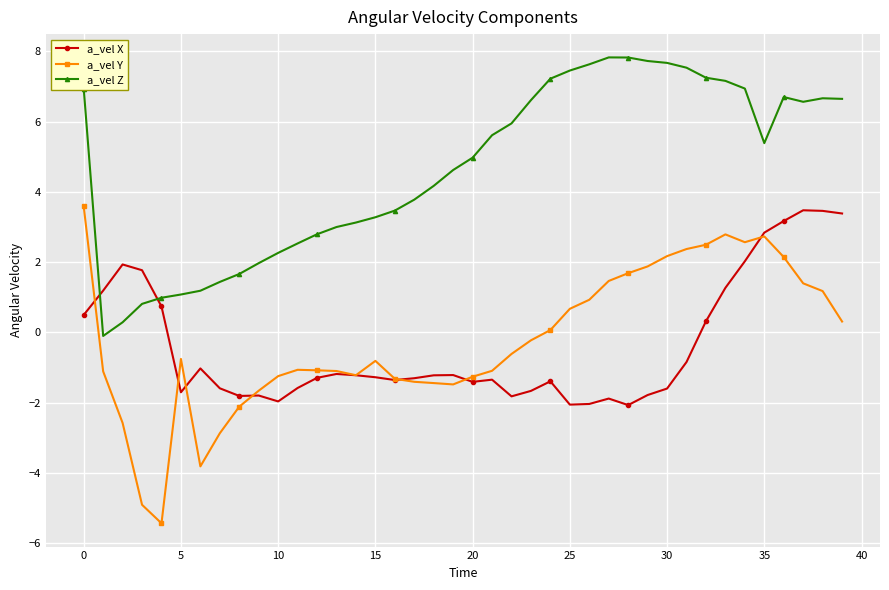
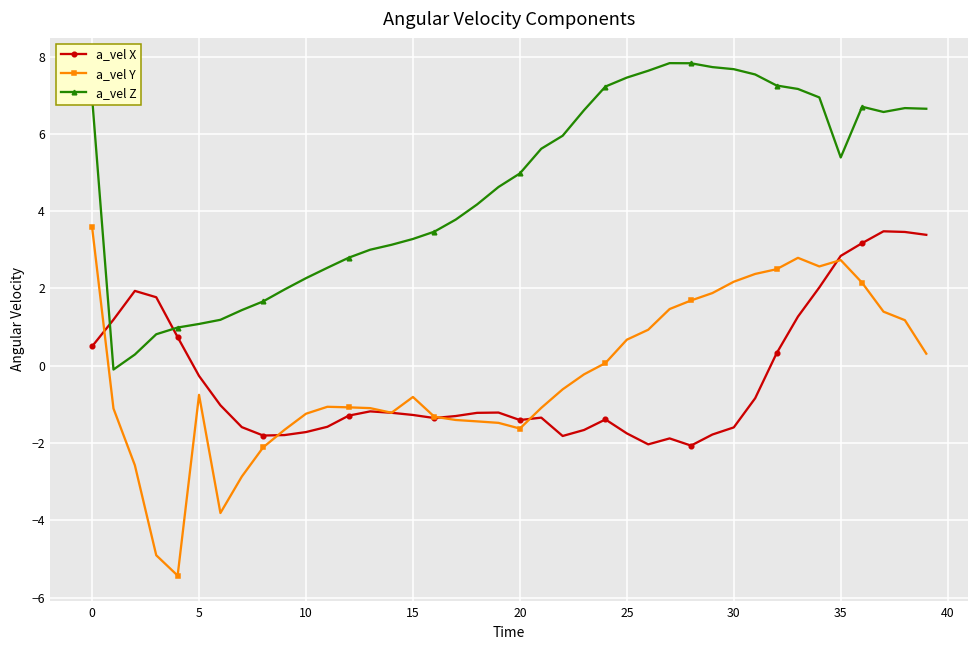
a_vel X, 5: -1.7 -> -0.3
a_vel X, 10: -2.0 -> -1.7
a_vel Y, 20: -1.3 -> -1.6
a_vel X, 25: -2.1 -> -1.8
